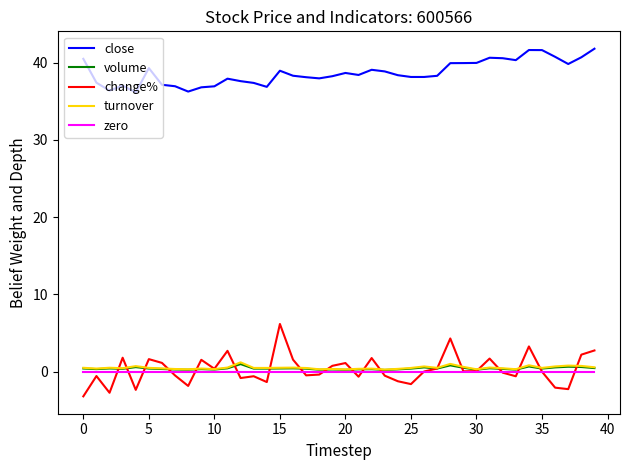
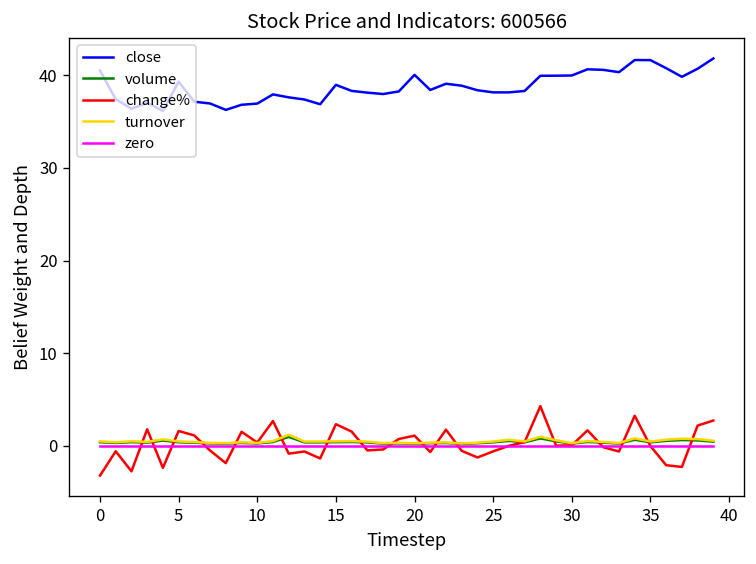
change%, 15: 6 -> 2
close, 20: 39 -> 40
change%, 25: -2 -> -1
